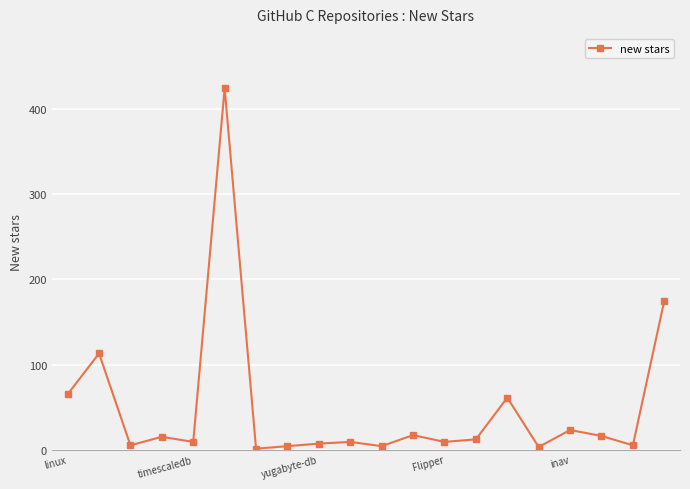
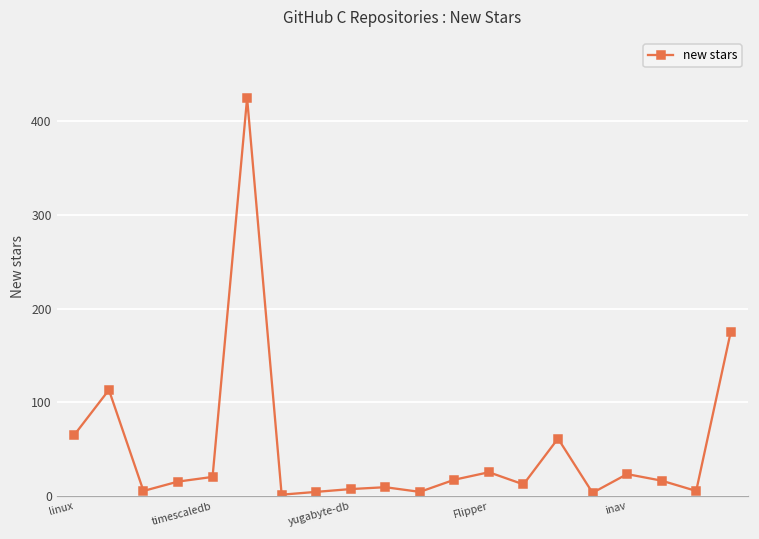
timescaledb: 10 -> 20
Flipper: 10 -> 30
